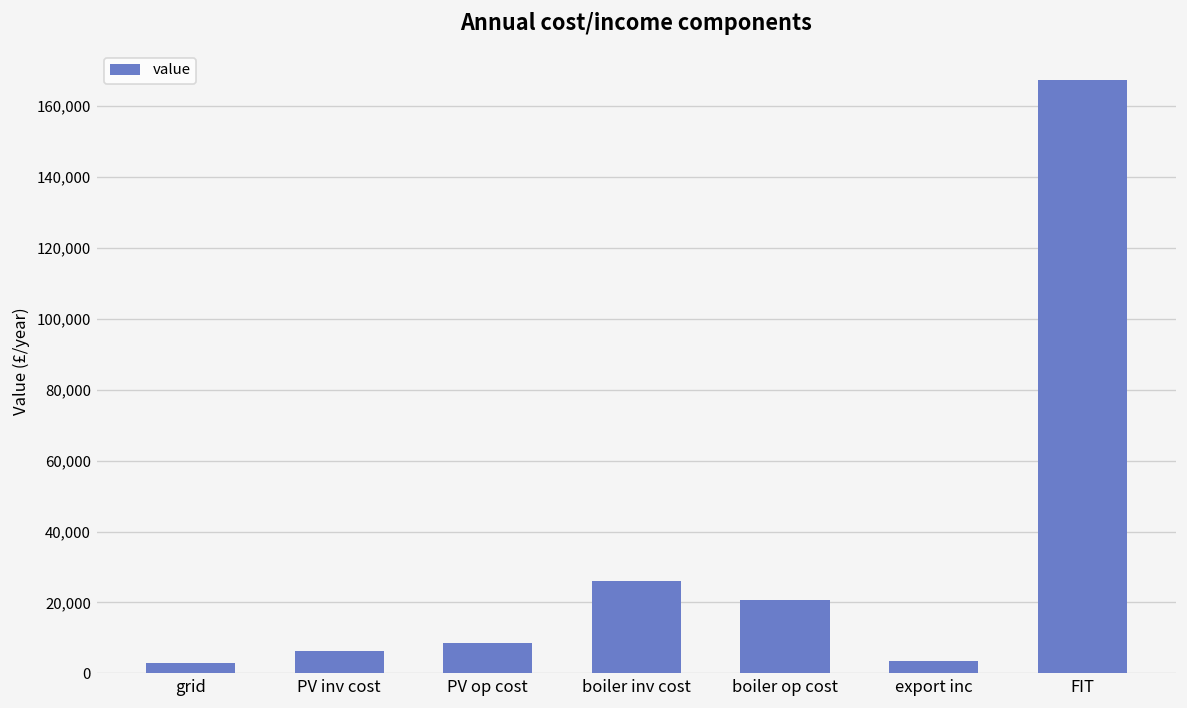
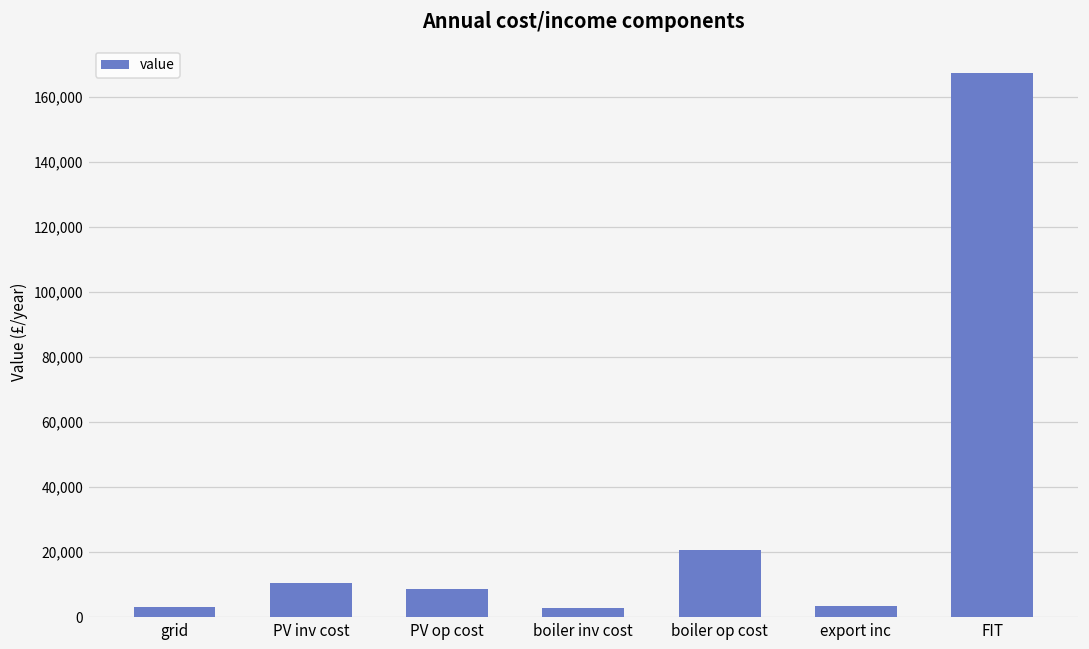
PV inv cost: 6,000 -> 11,000
boiler inv cost: 26,000 -> 3,000
